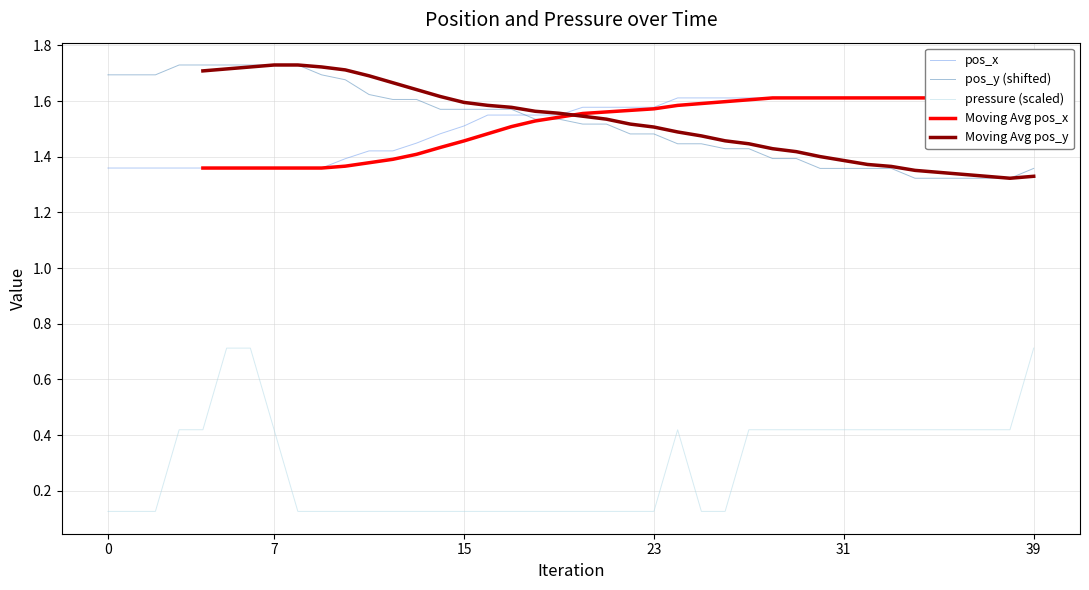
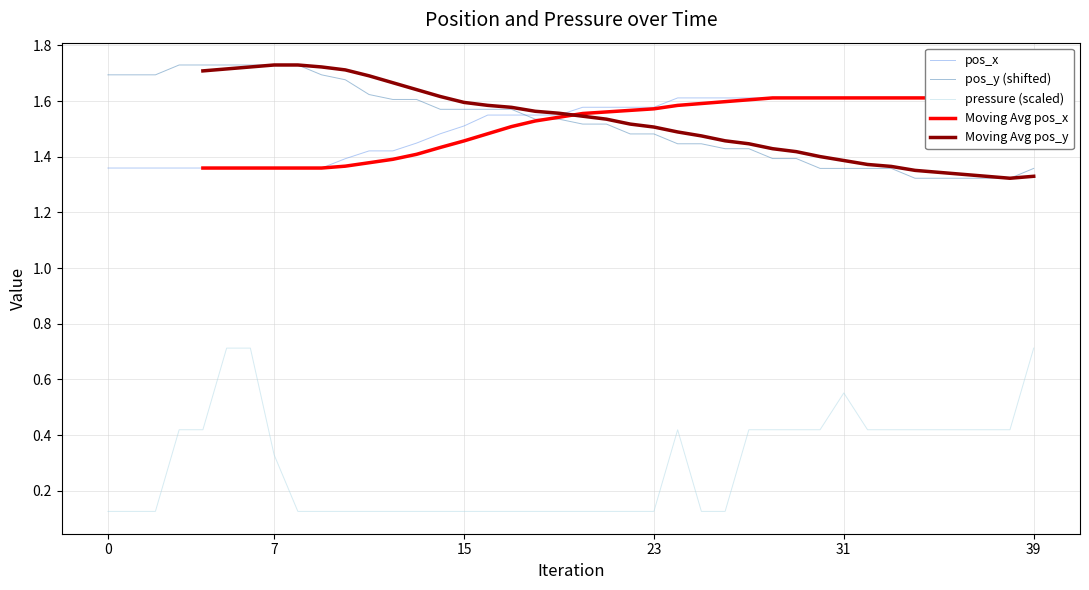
pressure (scaled), 7: 0.42 -> 0.33
pressure (scaled), 31: 0.42 -> 0.55
